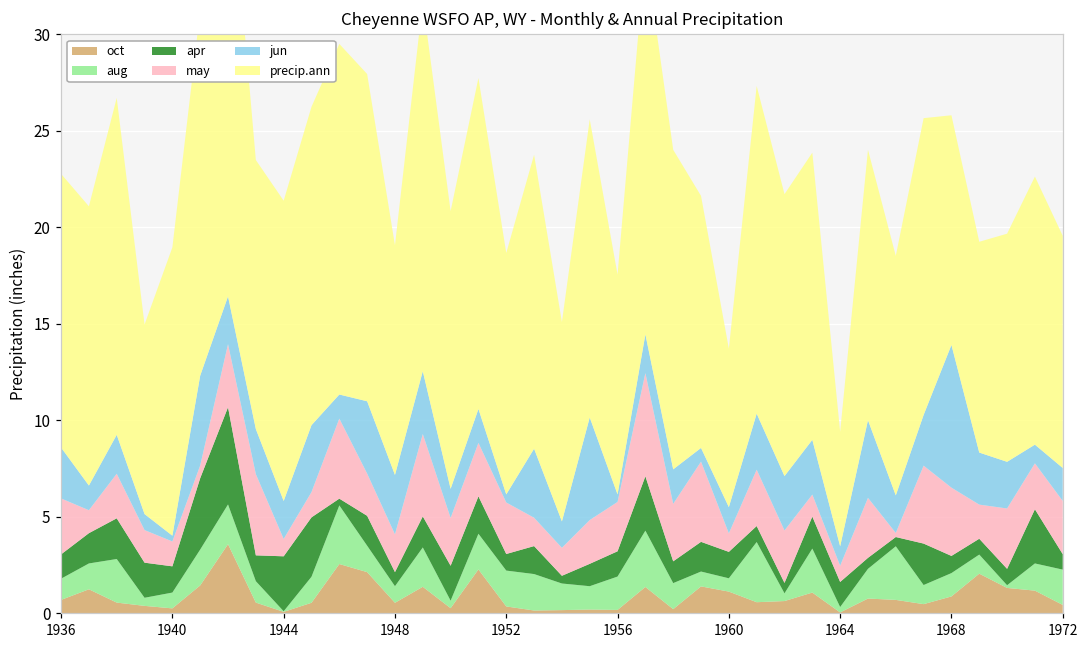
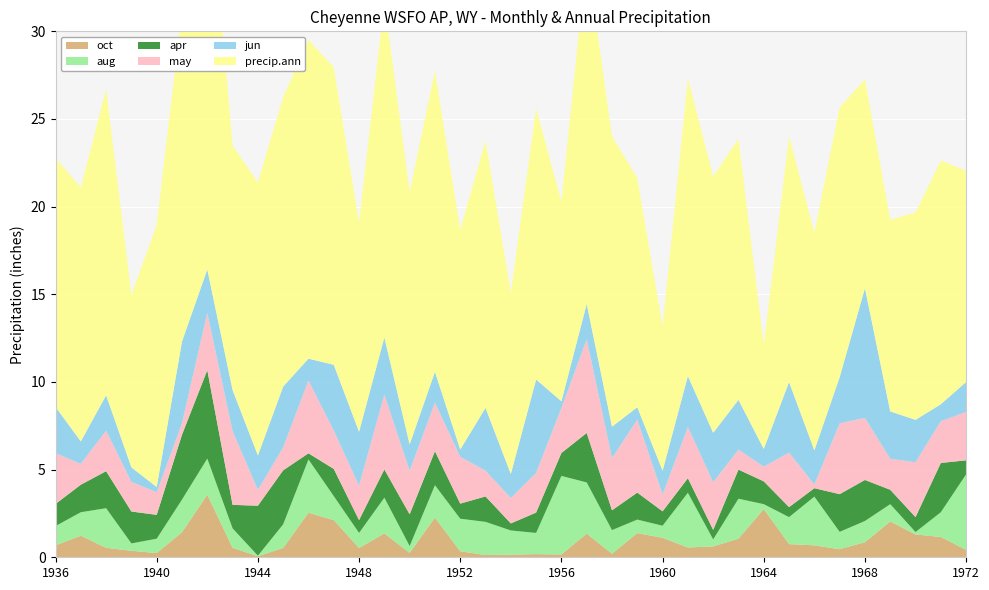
aug, 1956: 1.7 -> 4.5
apr, 1960: 1.4 -> 0.8
oct, 1964: 0.0 -> 2.8
apr, 1968: 0.9 -> 2.3
aug, 1972: 1.8 -> 4.3
